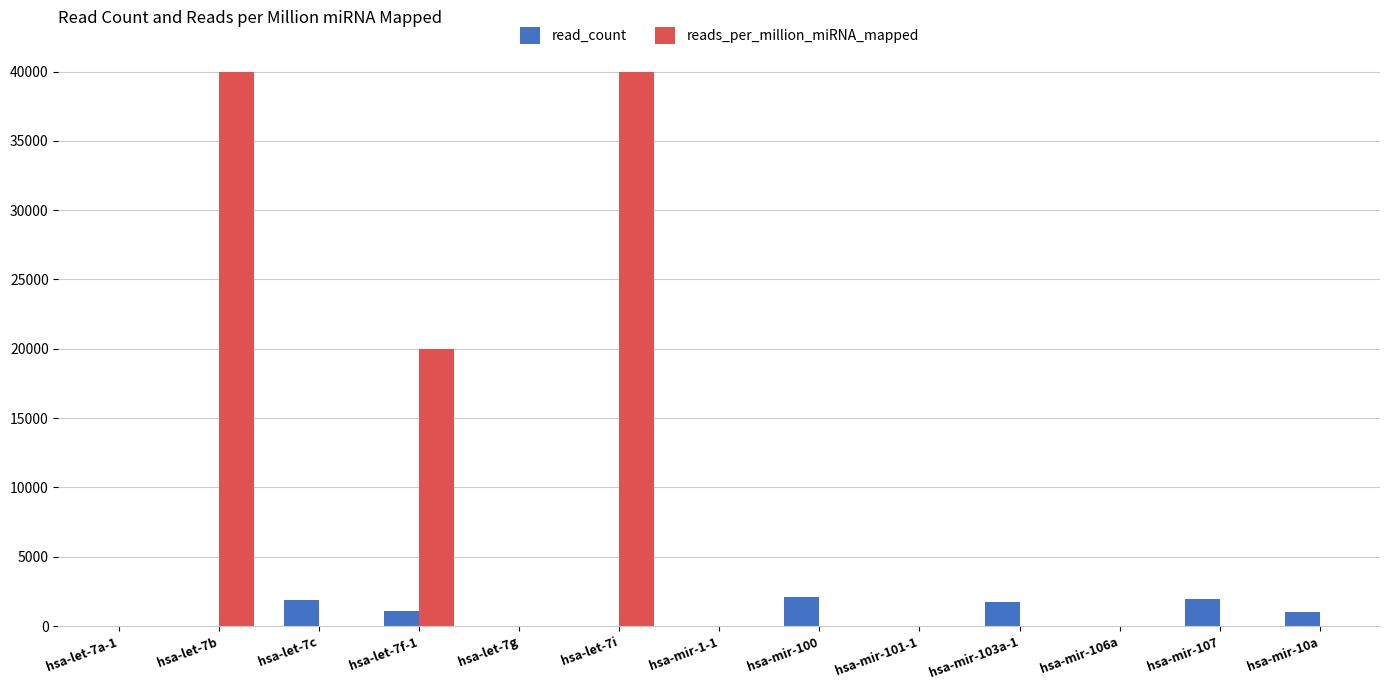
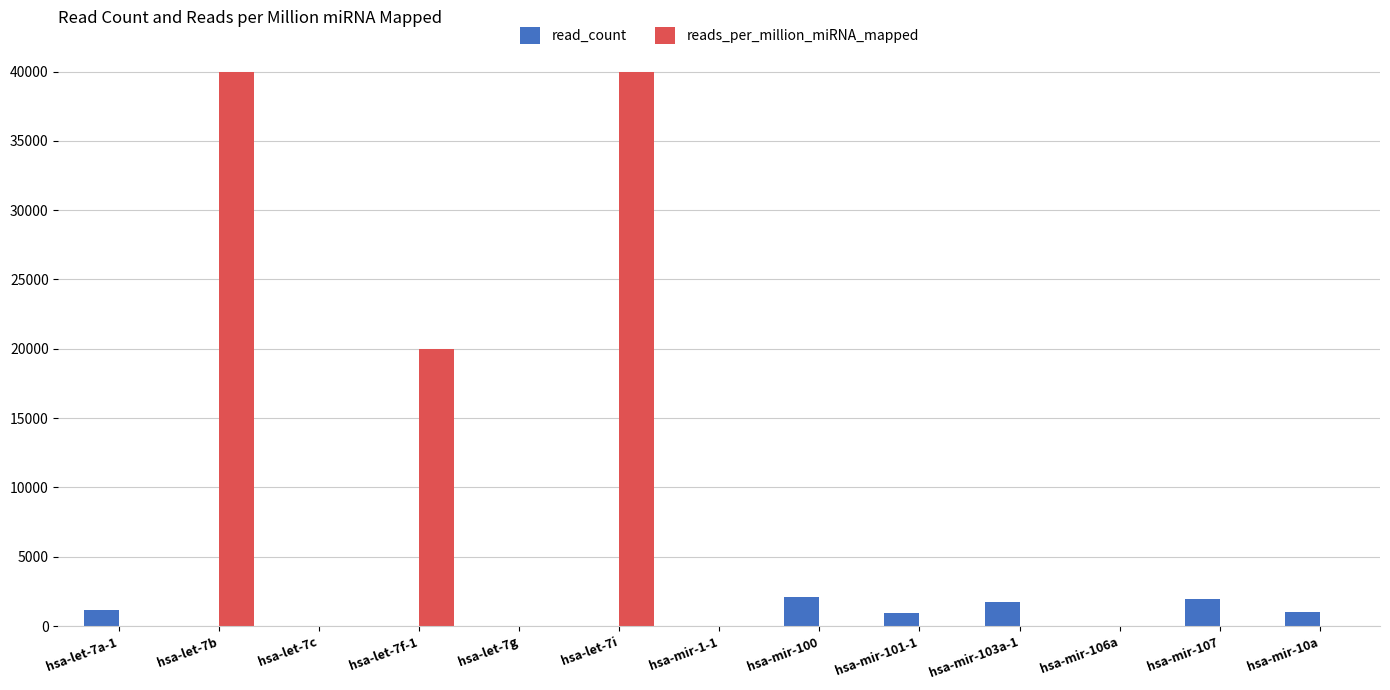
read_count, hsa-let-7a-1: 0 -> 1100
read_count, hsa-let-7c: 1800 -> 0
read_count, hsa-let-7f-1: 1100 -> 0
read_count, hsa-mir-101-1: 0 -> 1000
